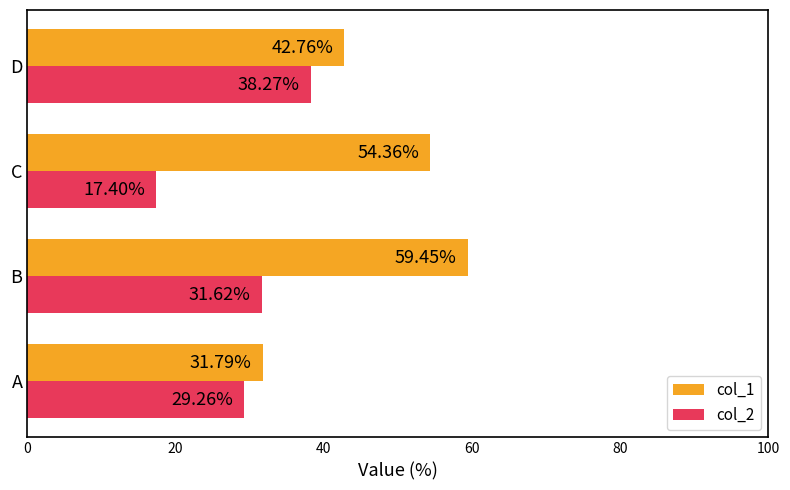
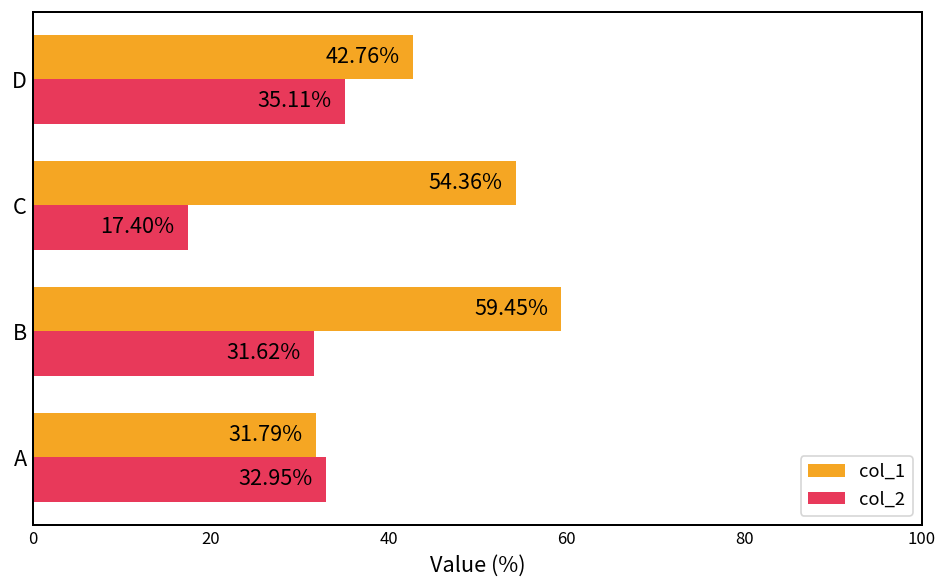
col_2, D: 38.27% -> 35.11%
col_2, A: 29.26% -> 32.95%
